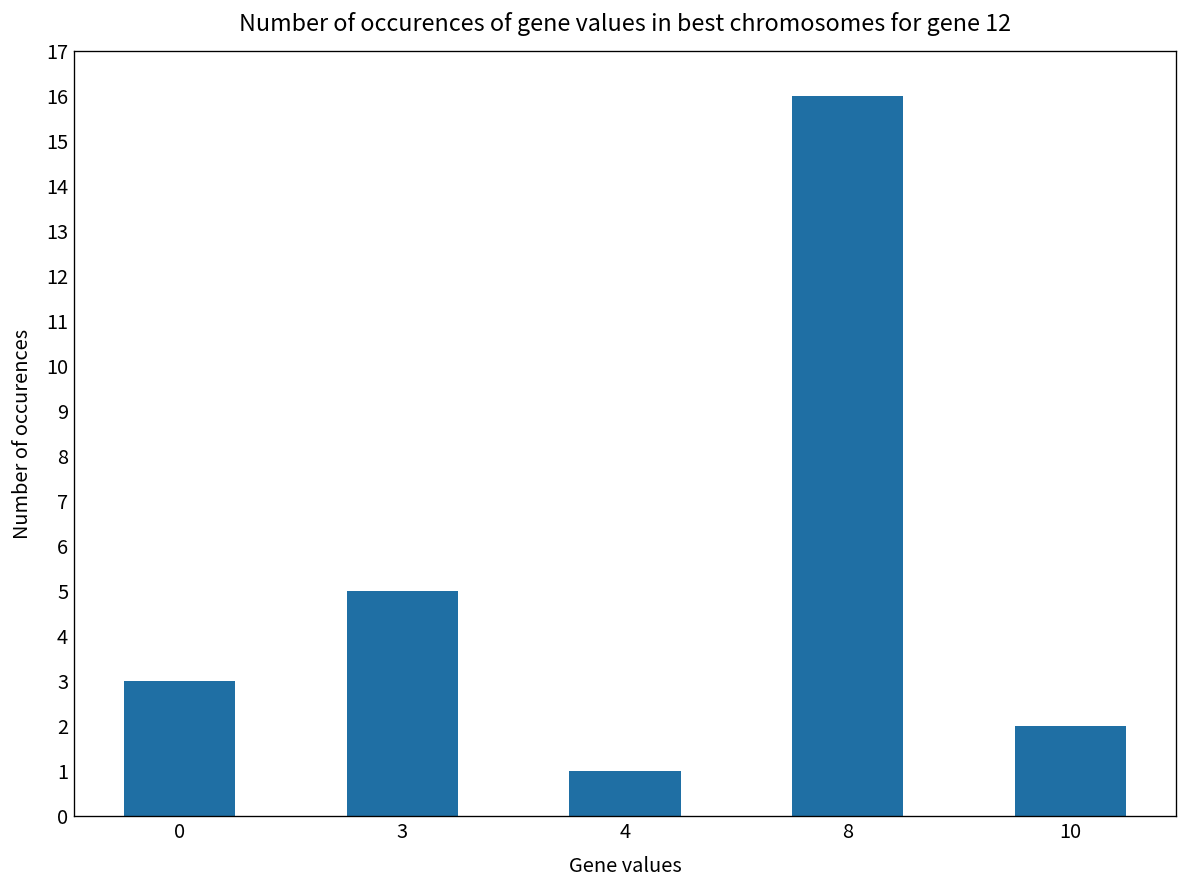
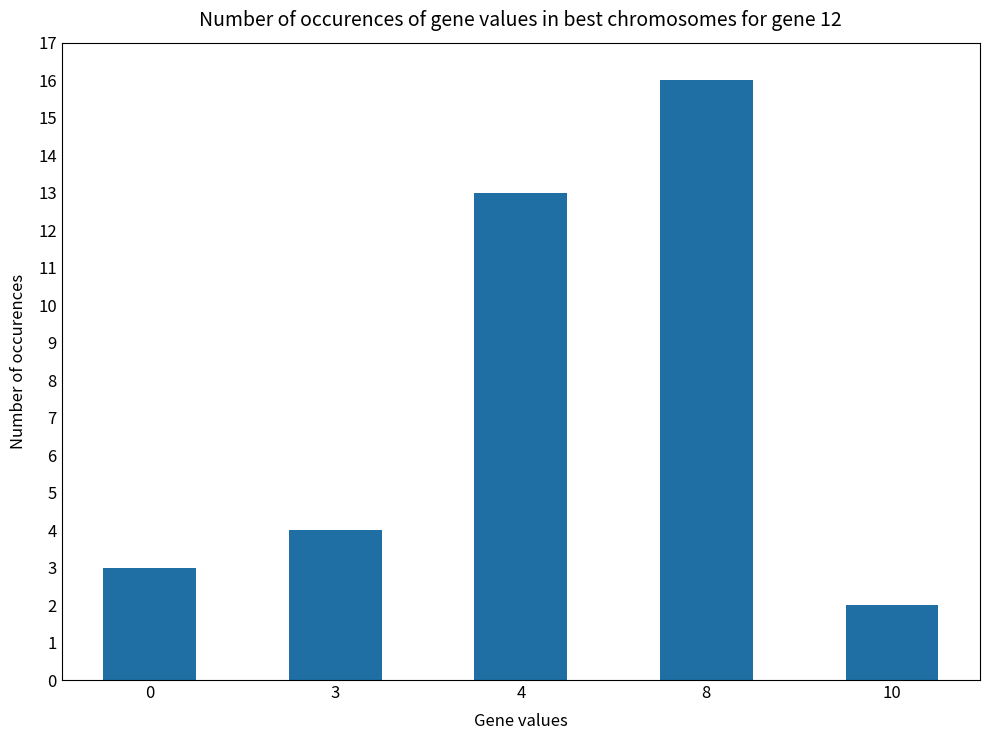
3: 5 -> 4
4: 1 -> 13
